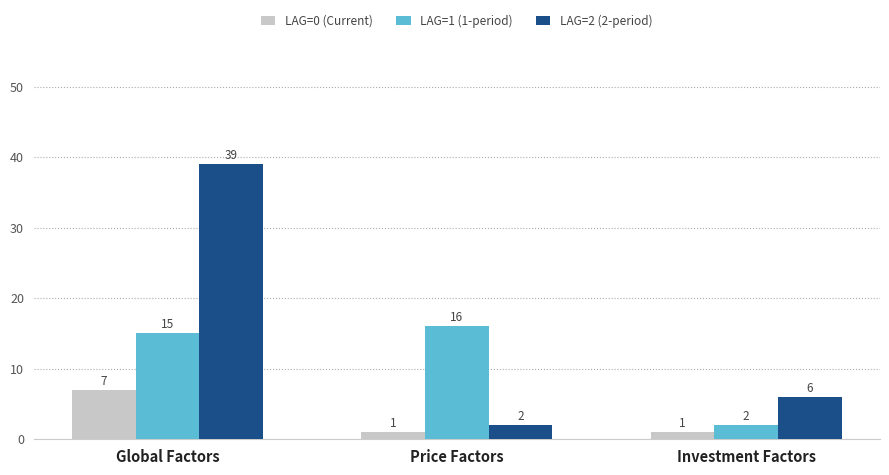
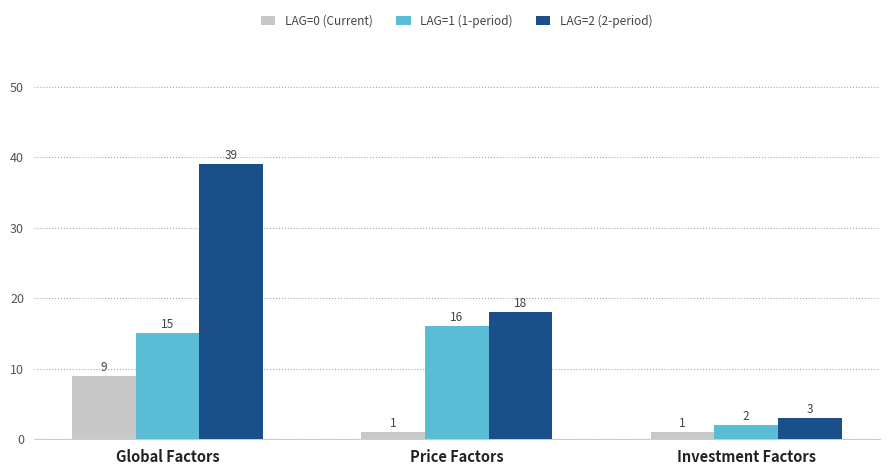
LAG=0 (Current), Global Factors: 7 -> 9
LAG=2 (2-period), Price Factors: 2 -> 18
LAG=2 (2-period), Investment Factors: 6 -> 3
